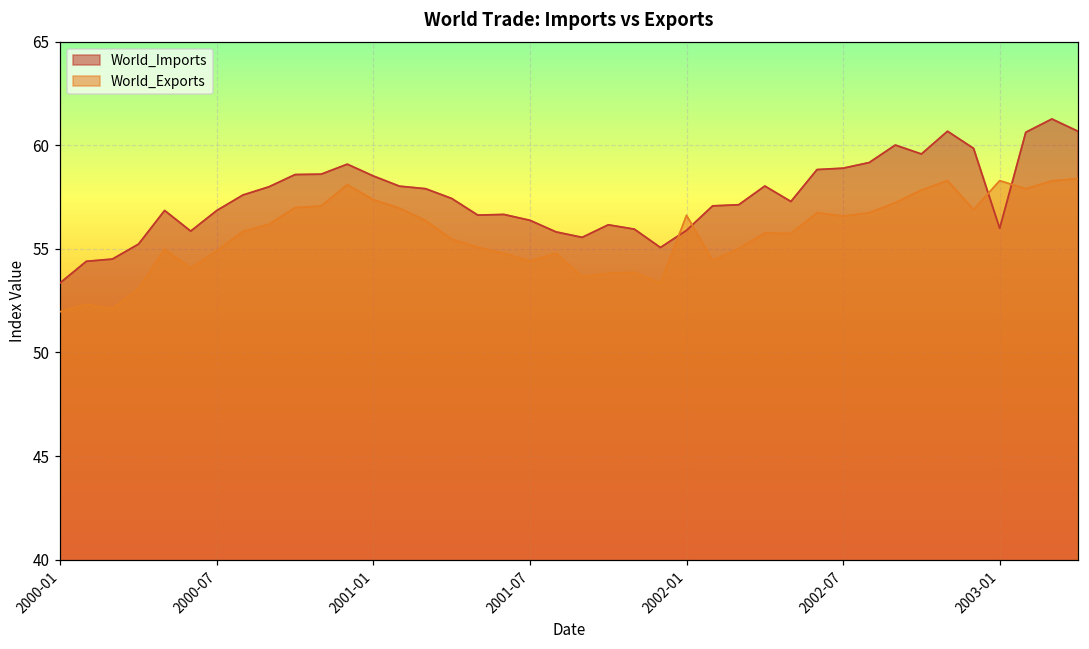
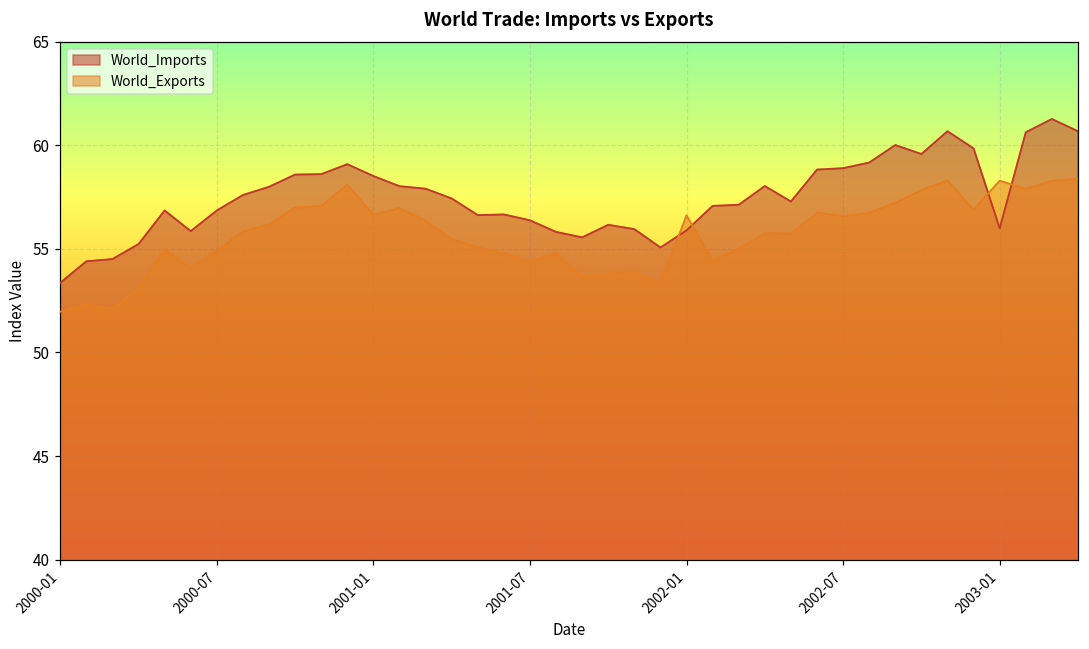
World_Exports, 2001-01: 57.4 -> 56.6
